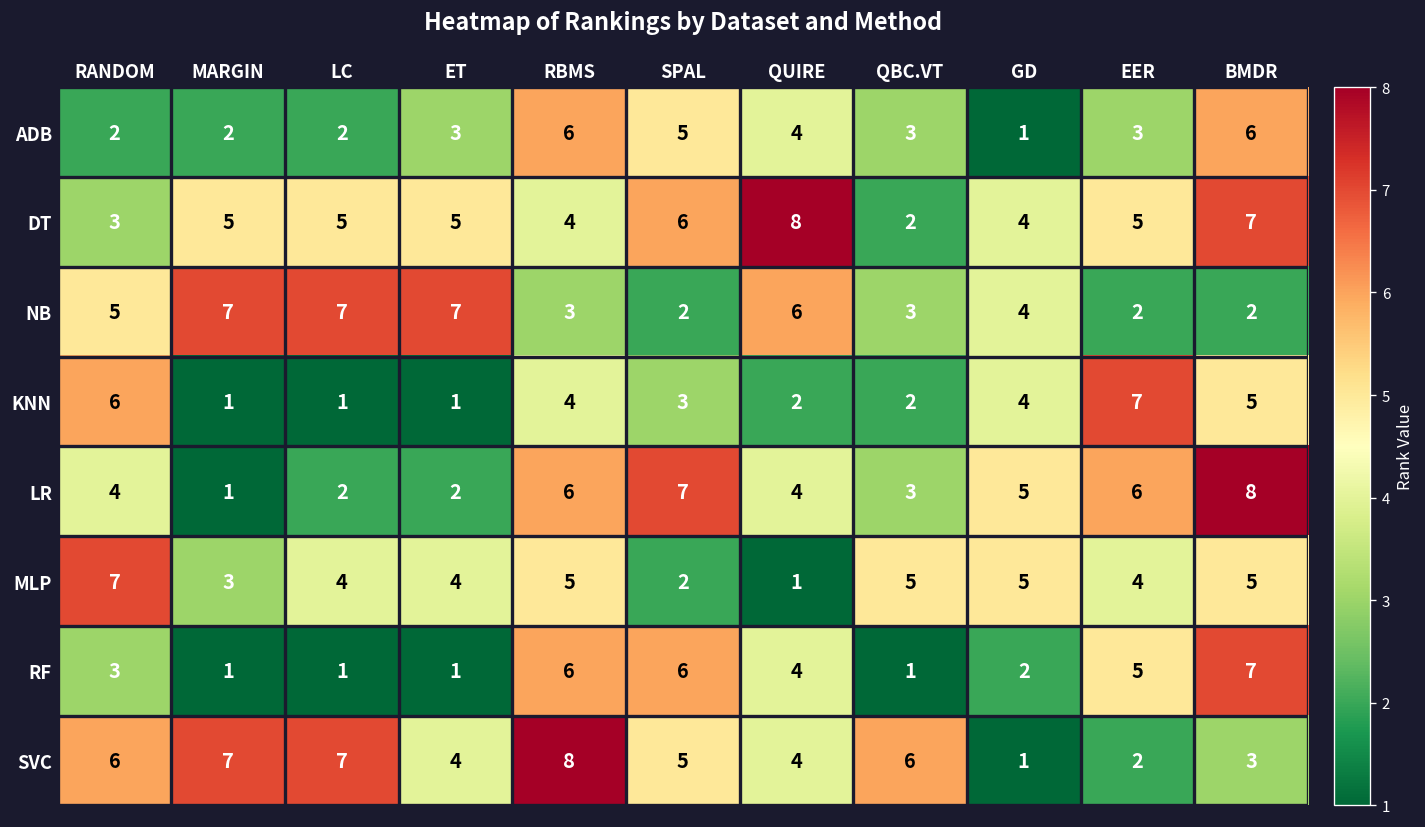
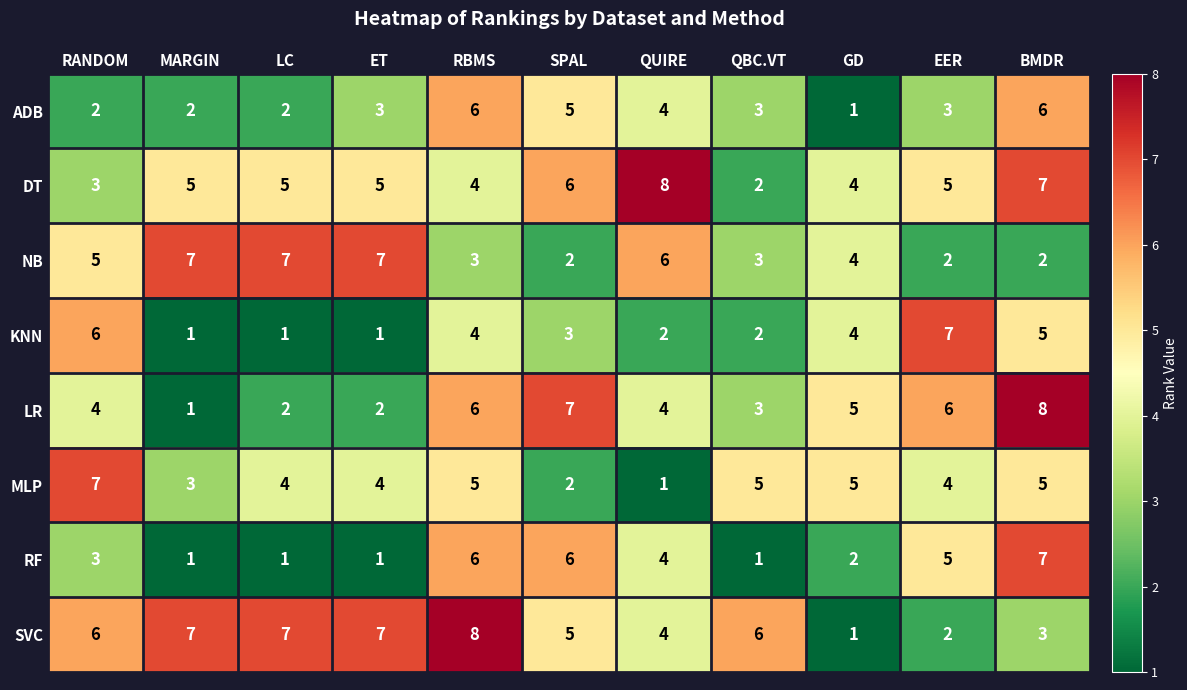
SVC, ET: 4 -> 7
